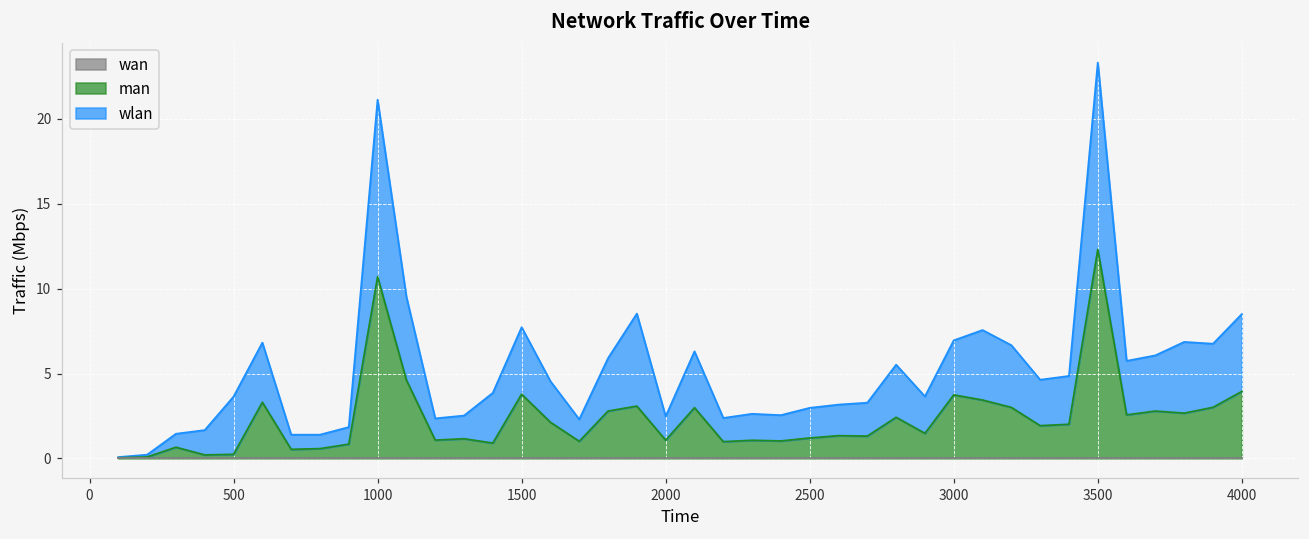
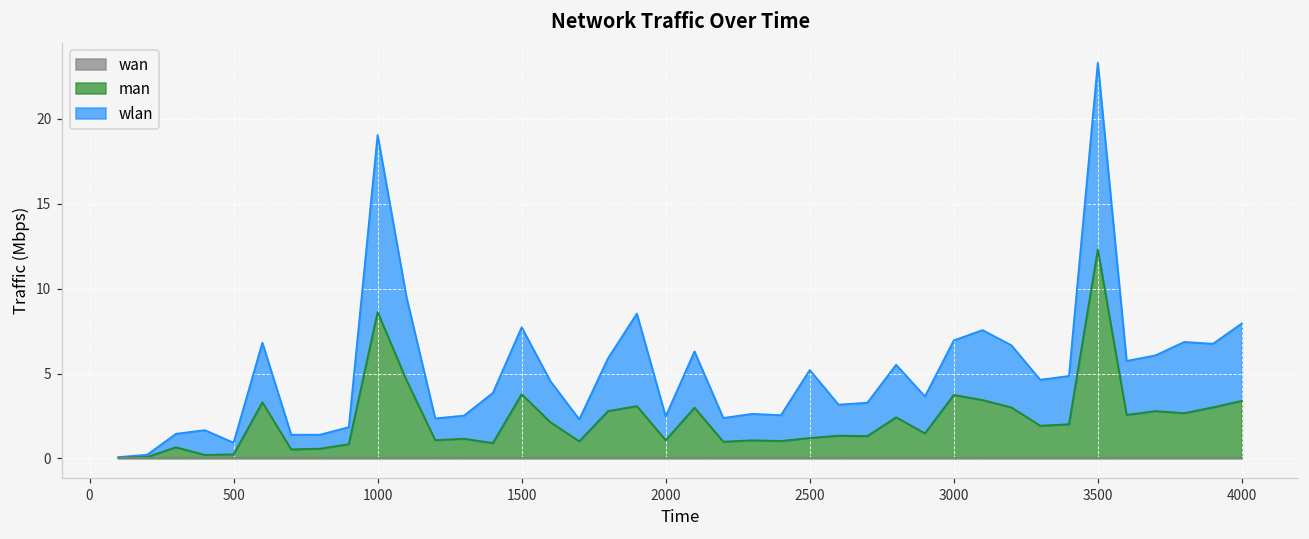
wlan, 500: 3.4 -> 0.7
man, 1000: 10.7 -> 8.6
wlan, 2500: 1.8 -> 4.0
man, 4000: 3.9 -> 3.4
